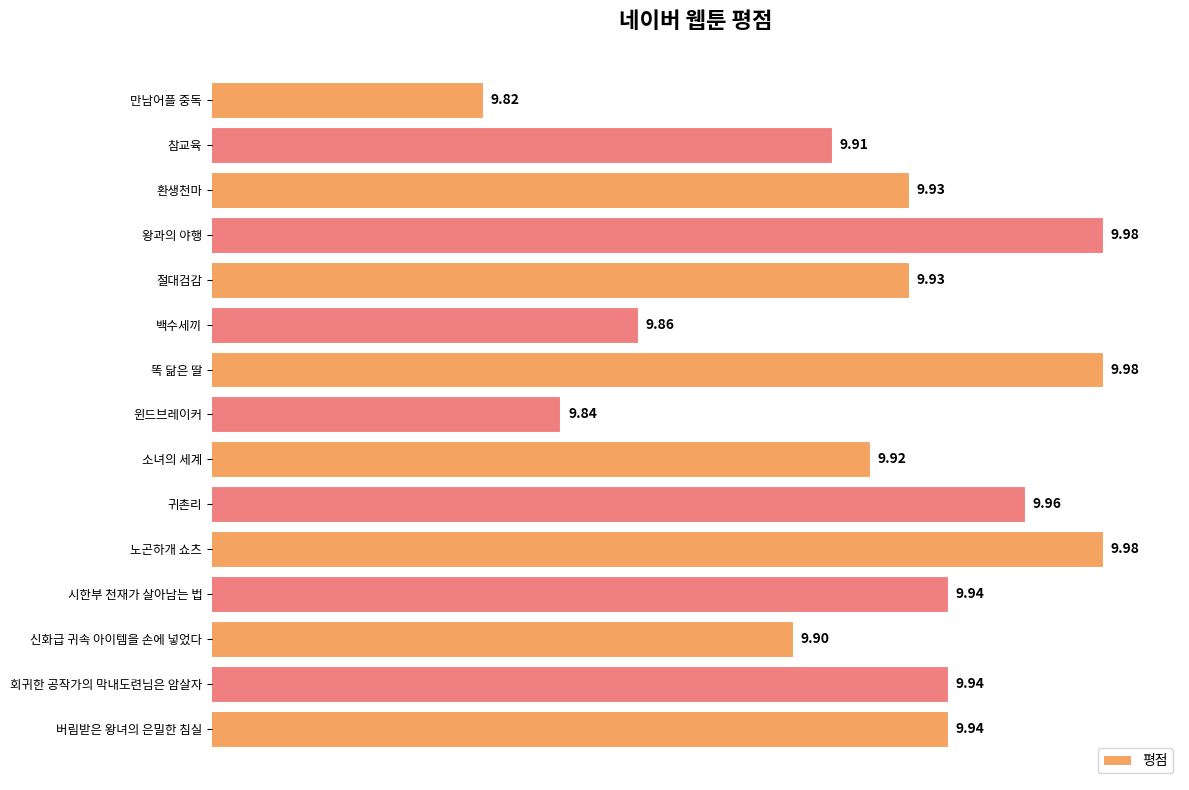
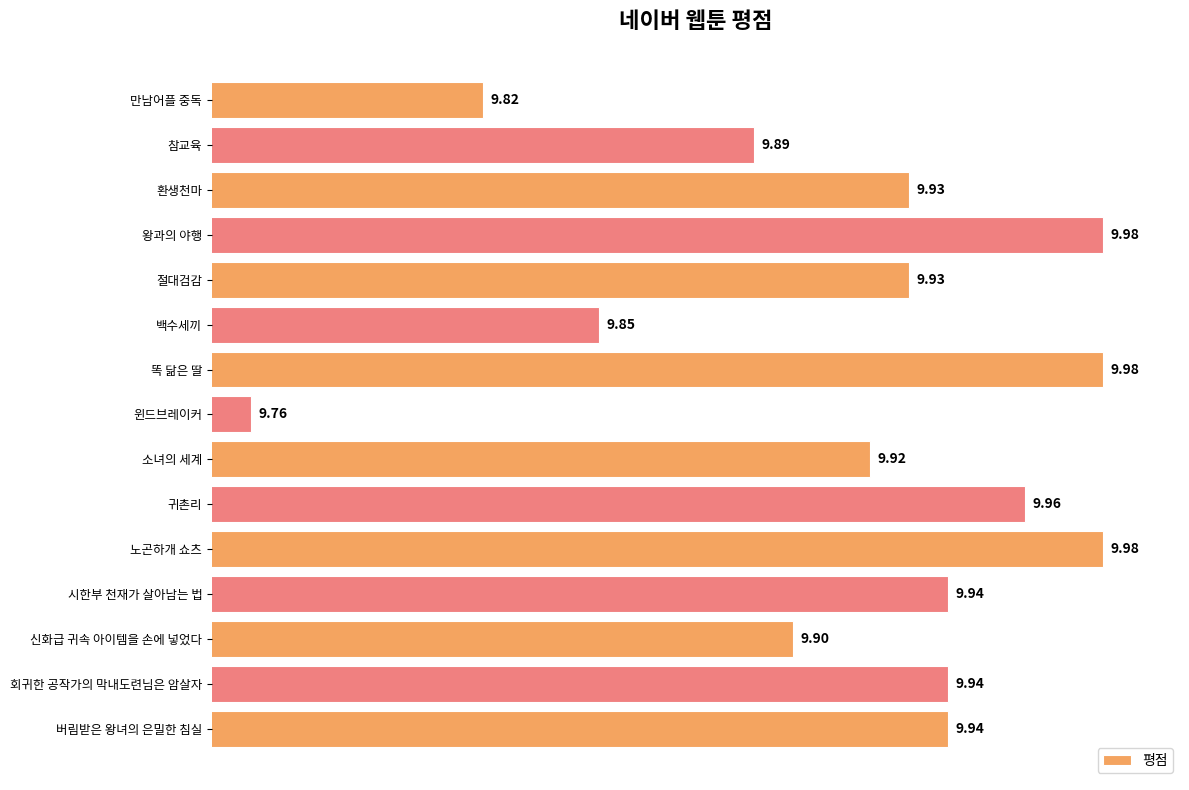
참교육: 9.91 -> 9.89
백수세끼: 9.86 -> 9.85
윈드브레이커: 9.84 -> 9.76
